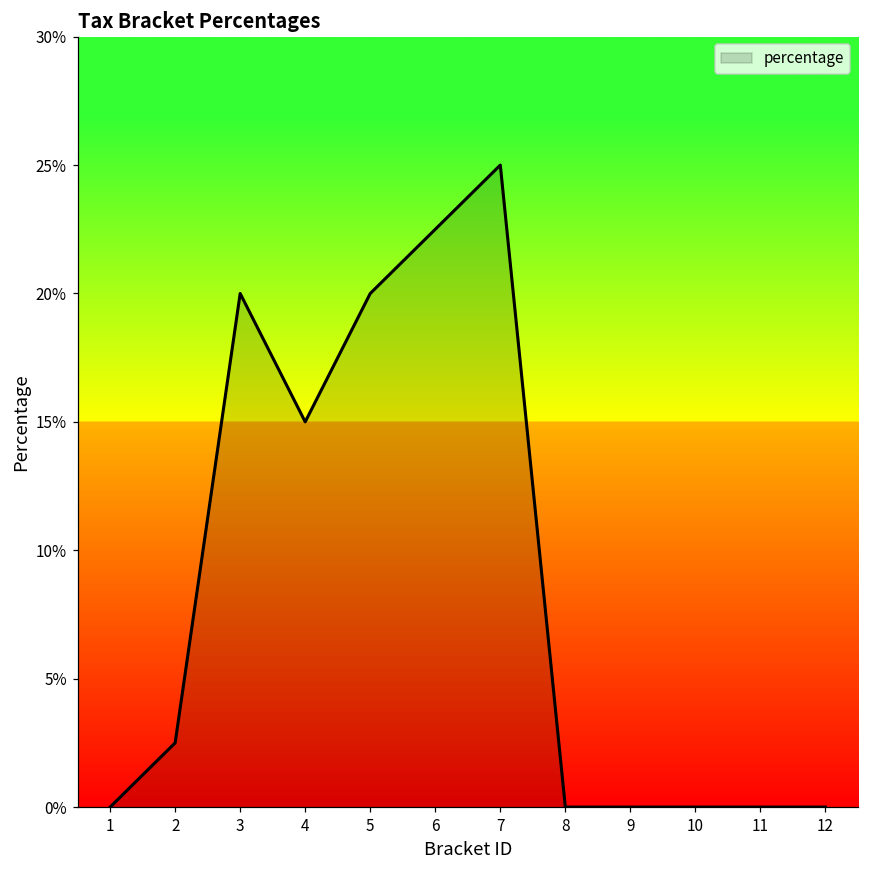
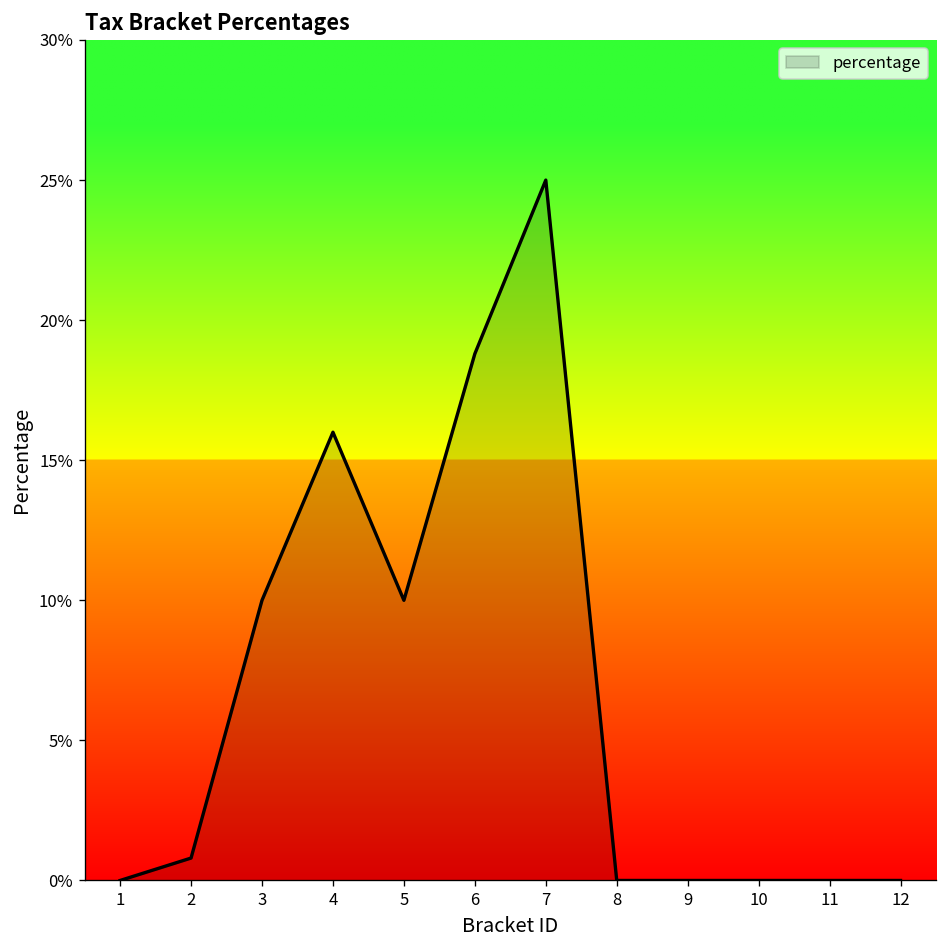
2: 2.5% -> 0.8%
3: 20.0% -> 10.0%
4: 15.0% -> 16.0%
5: 20.0% -> 10.0%
6: 22.5% -> 18.8%
